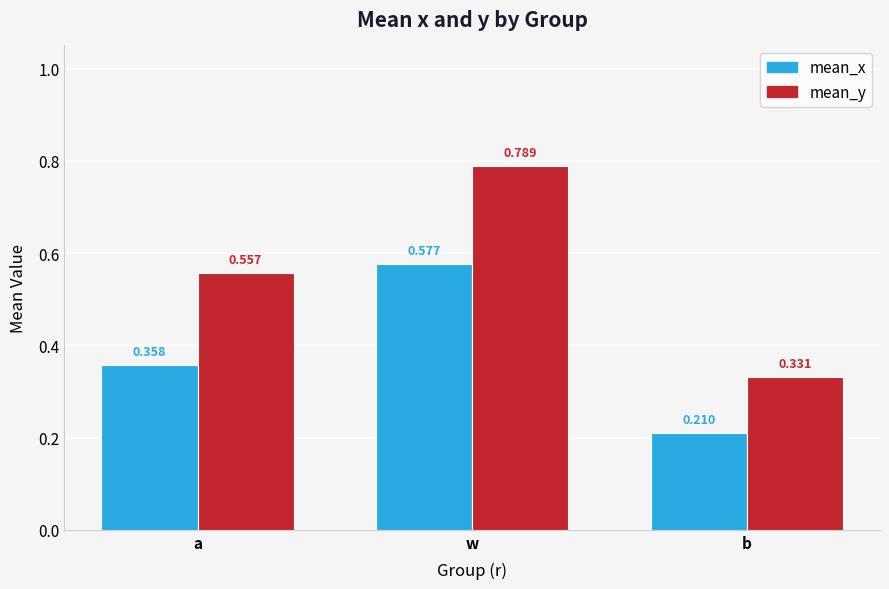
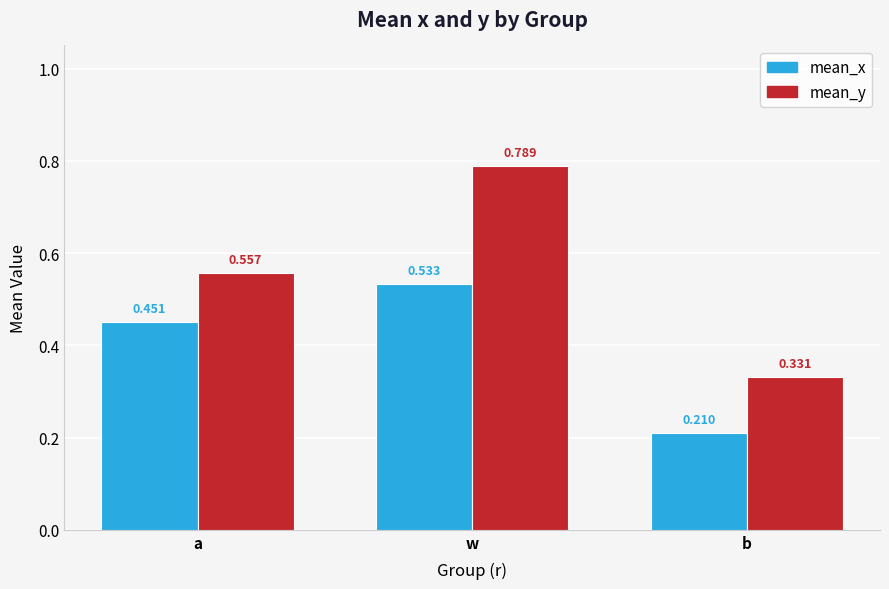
mean_x, a: 0.358 -> 0.451
mean_x, w: 0.577 -> 0.533
